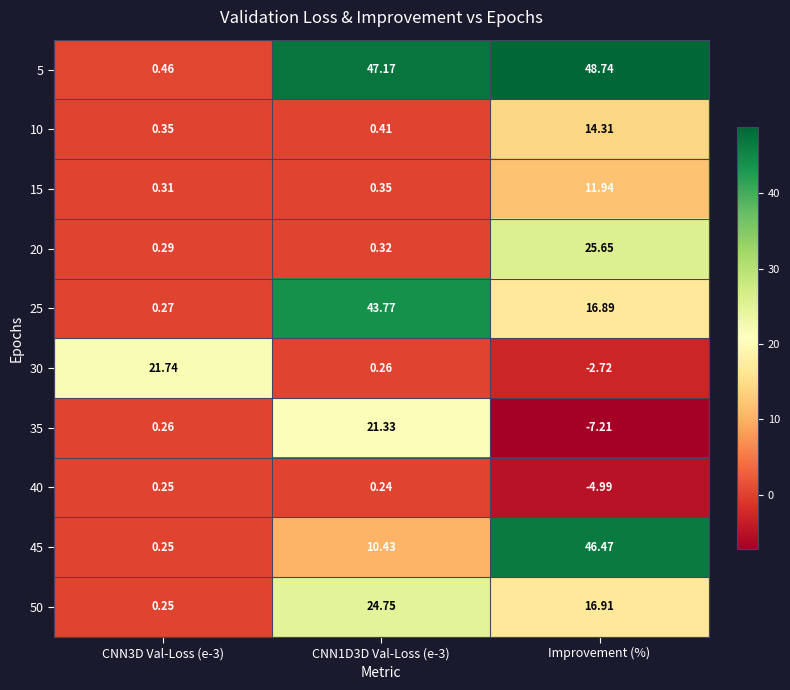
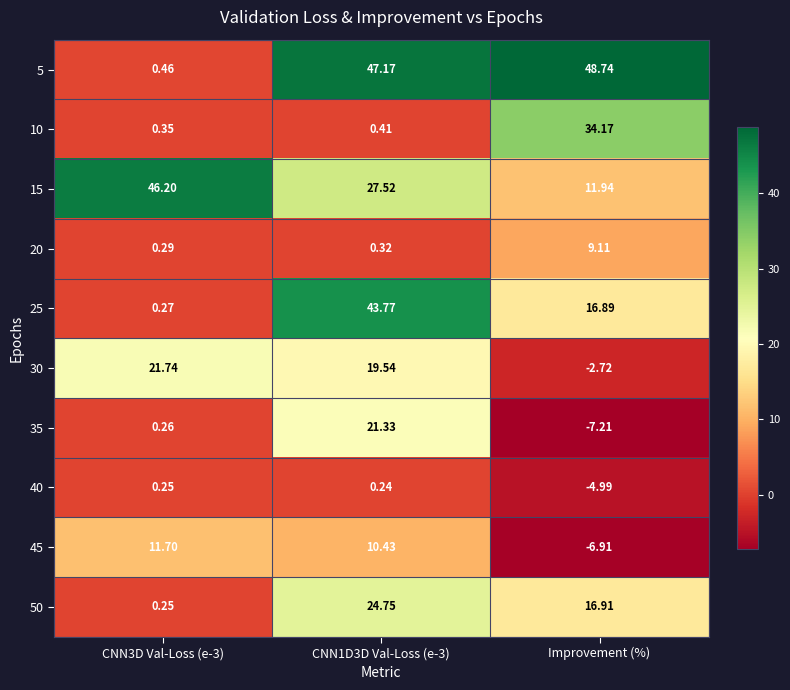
10, Improvement (%): 14.31 -> 34.17
15, CNN3D Val-Loss (e-3): 0.31 -> 46.20
15, CNN1D3D Val-Loss (e-3): 0.35 -> 27.52
20, Improvement (%): 25.65 -> 9.11
30, CNN1D3D Val-Loss (e-3): 0.26 -> 19.54
45, CNN3D Val-Loss (e-3): 0.25 -> 11.70
45, Improvement (%): 46.47 -> -6.91
